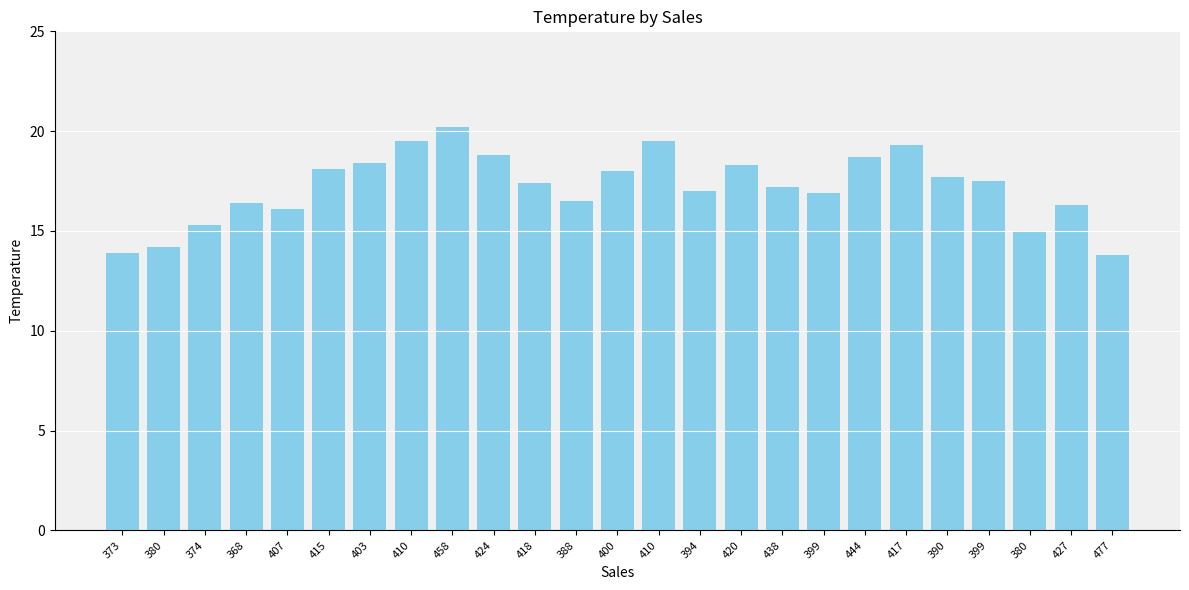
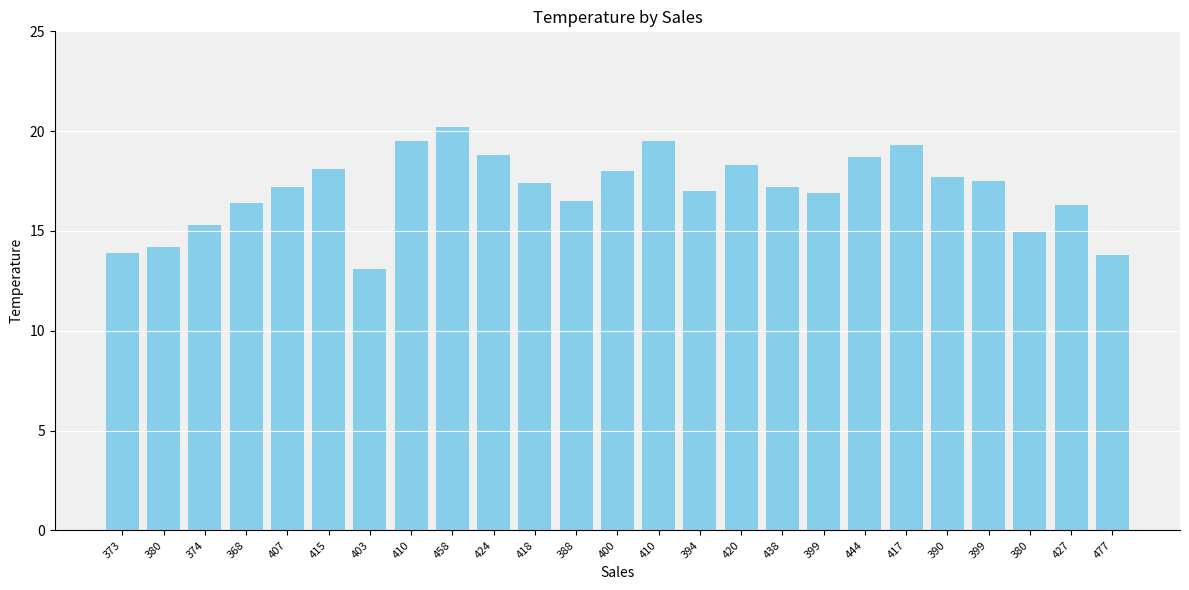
407: 16.1 -> 17.2
403: 18.4 -> 13.1
